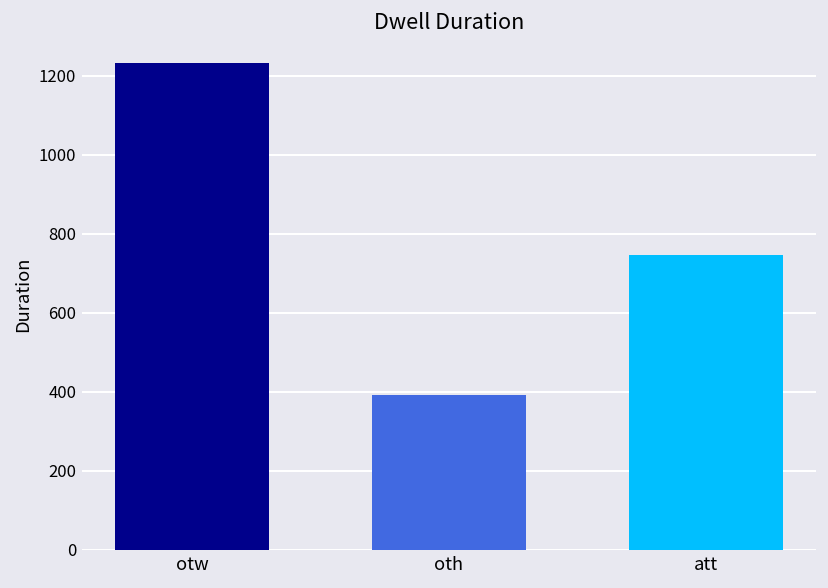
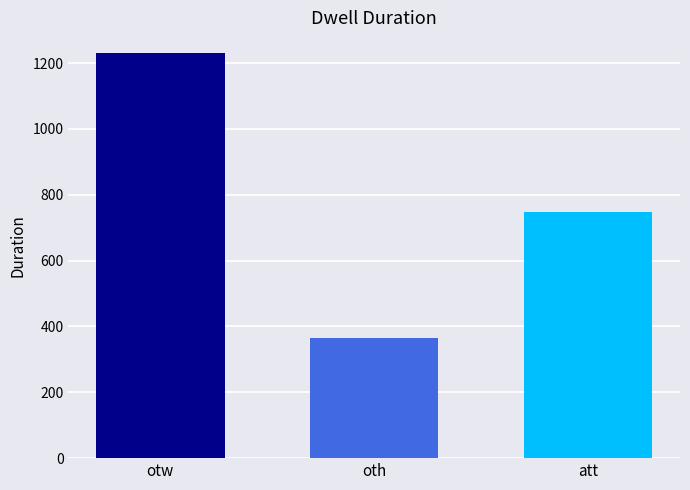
oth: 390 -> 370
